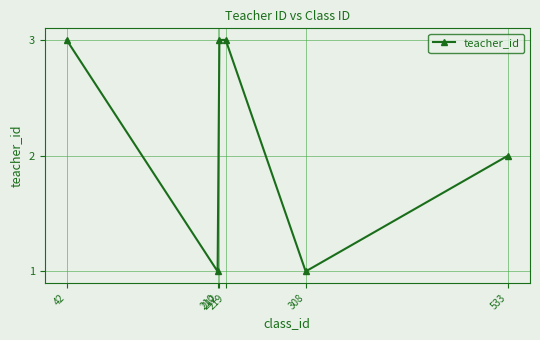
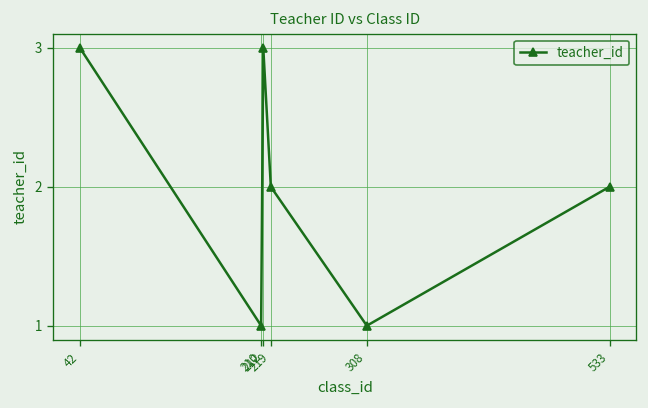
219: 3 -> 2
